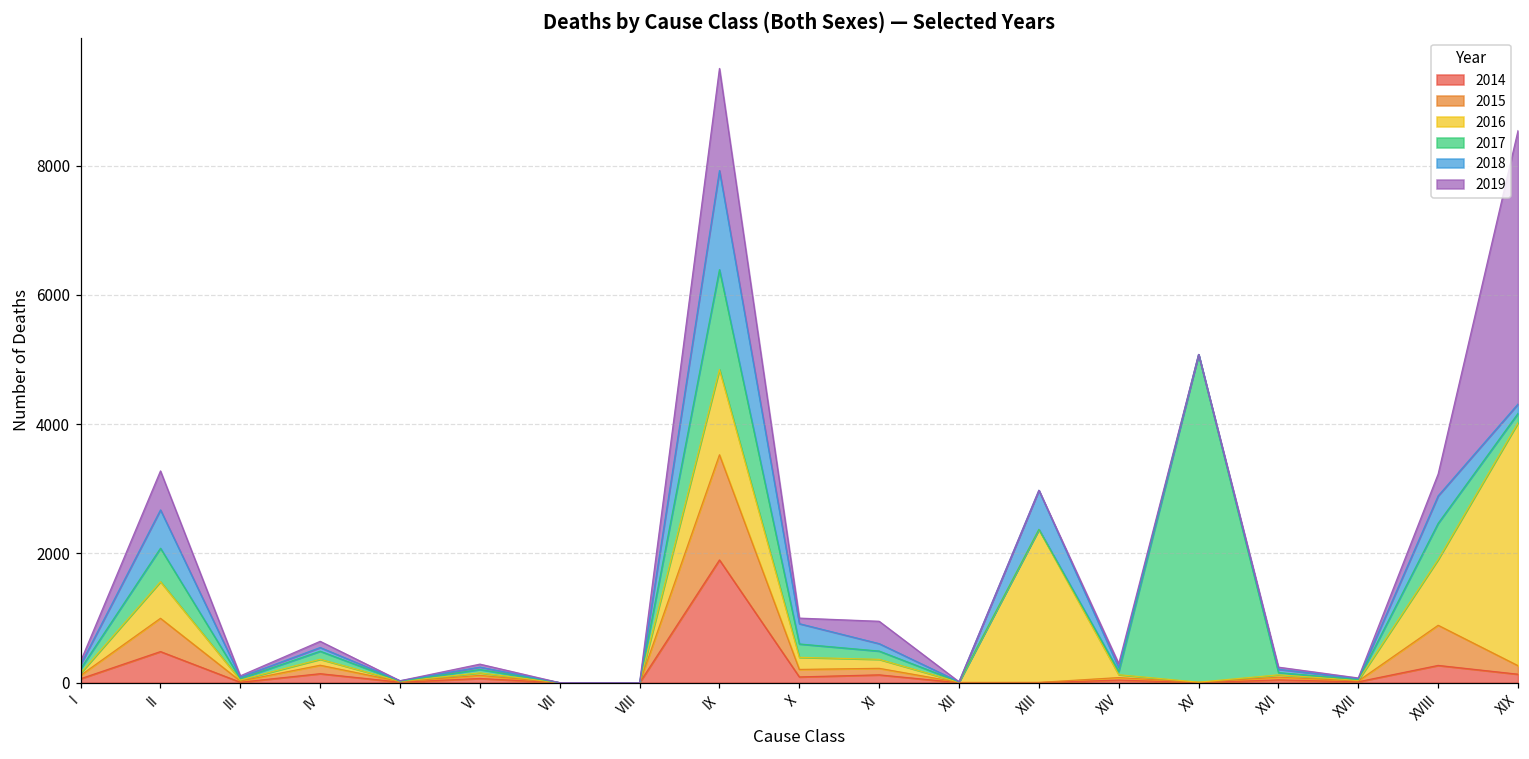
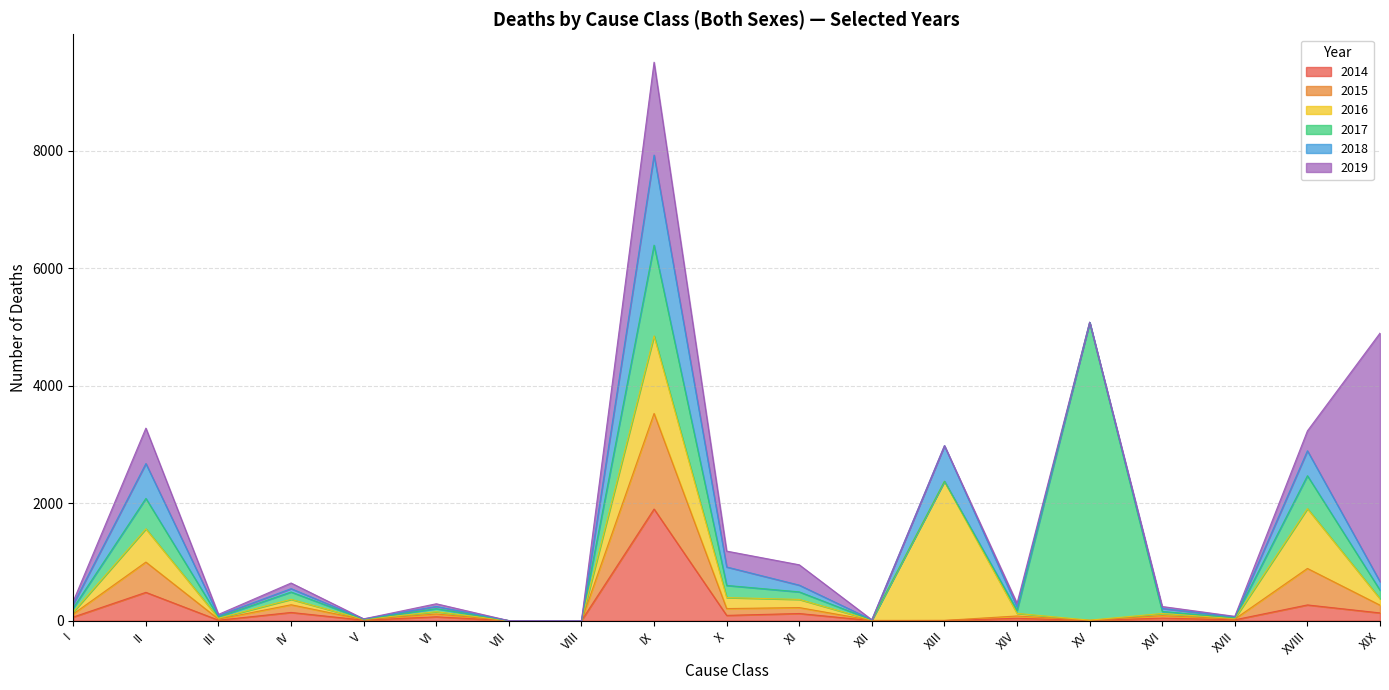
2019, X: 100 -> 300
2016, XIX: 3800 -> 100
